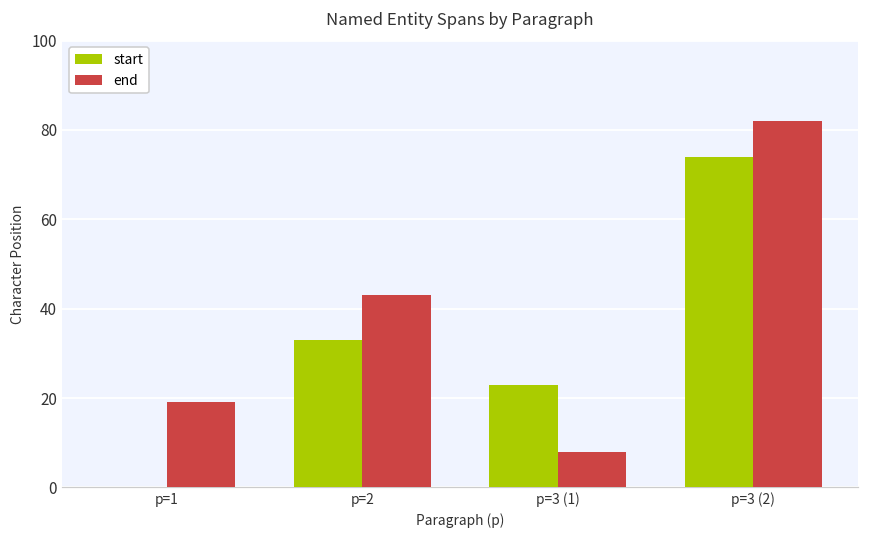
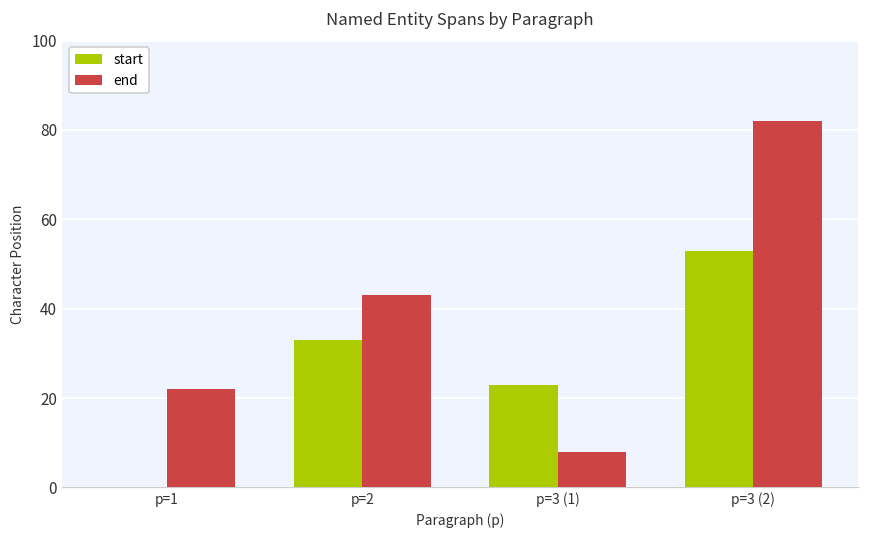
end, p=1: 19 -> 22
start, p=3 (2): 74 -> 53
